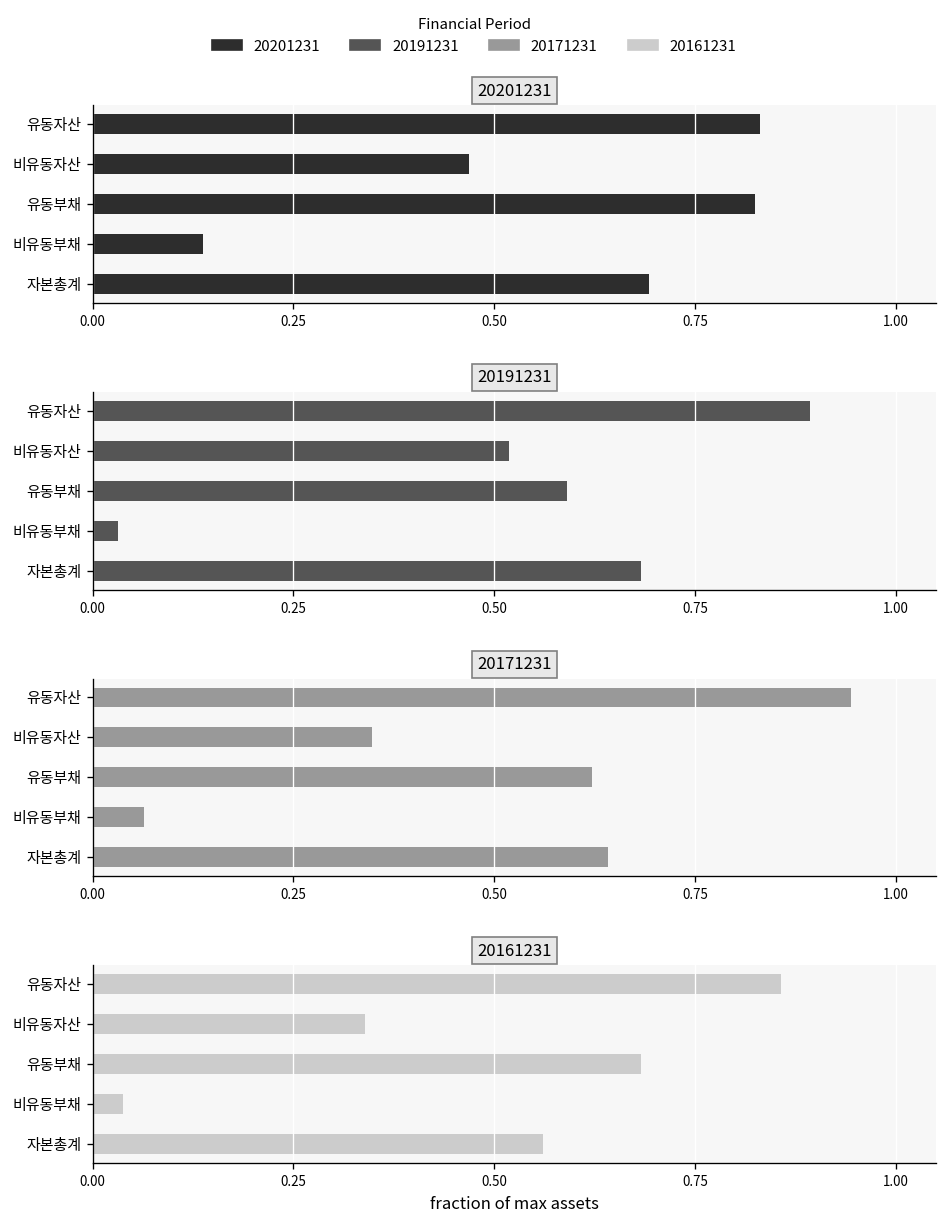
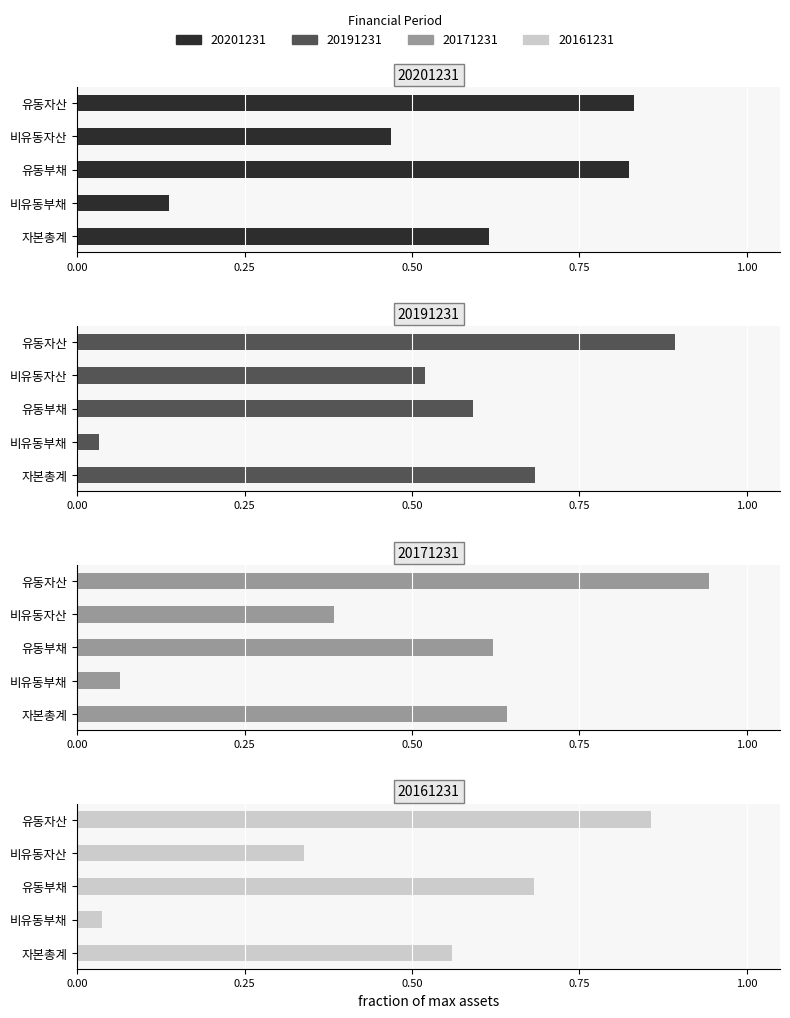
20201231, 자본총계: 0.69 -> 0.62
20171231, 비유동자산: 0.35 -> 0.38
